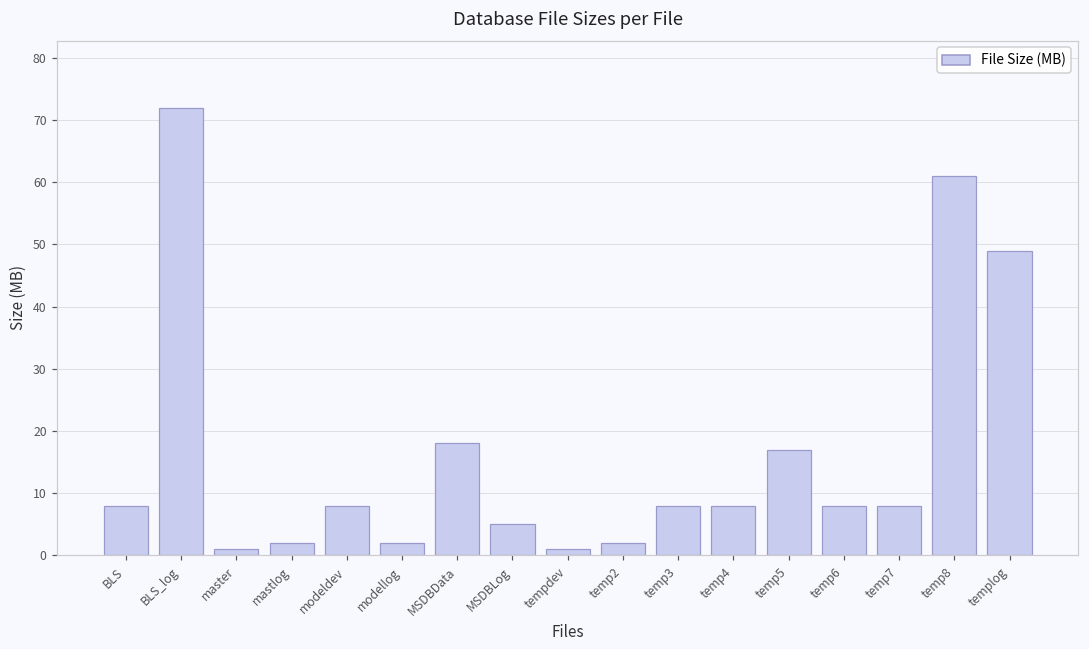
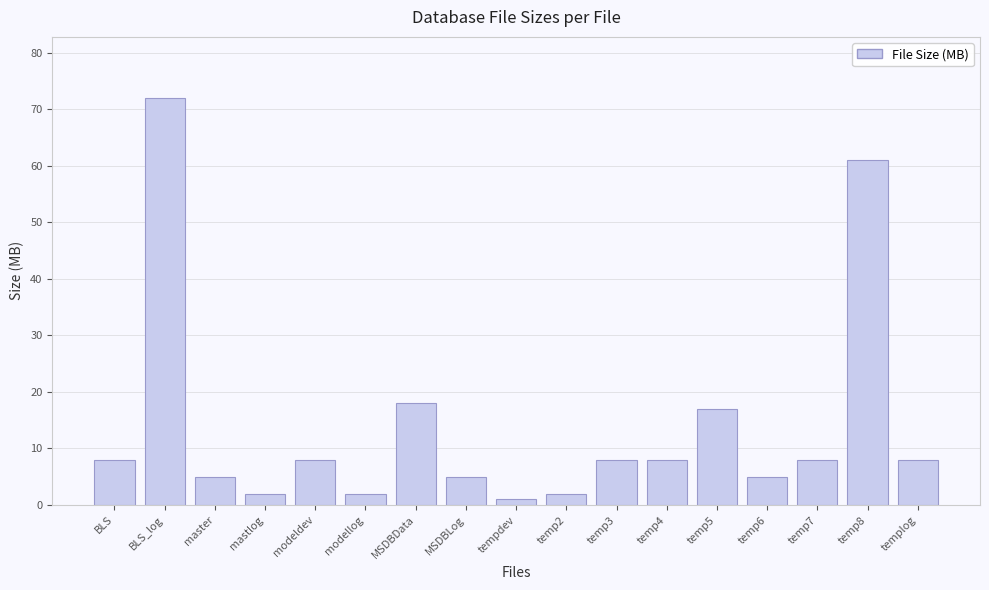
master: 1 -> 5
temp6: 8 -> 5
templog: 49 -> 8
